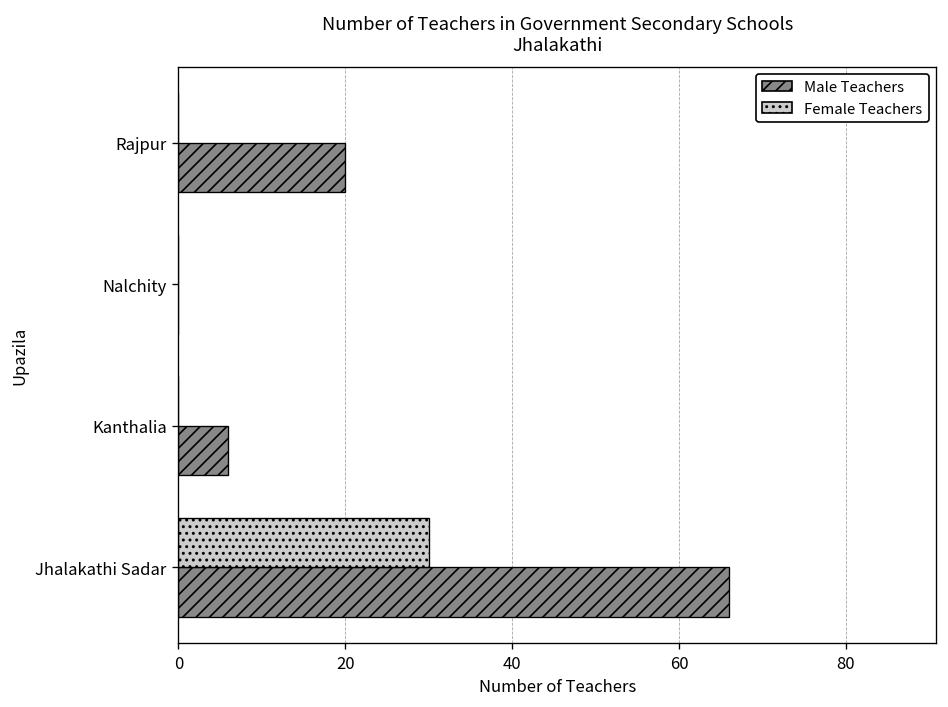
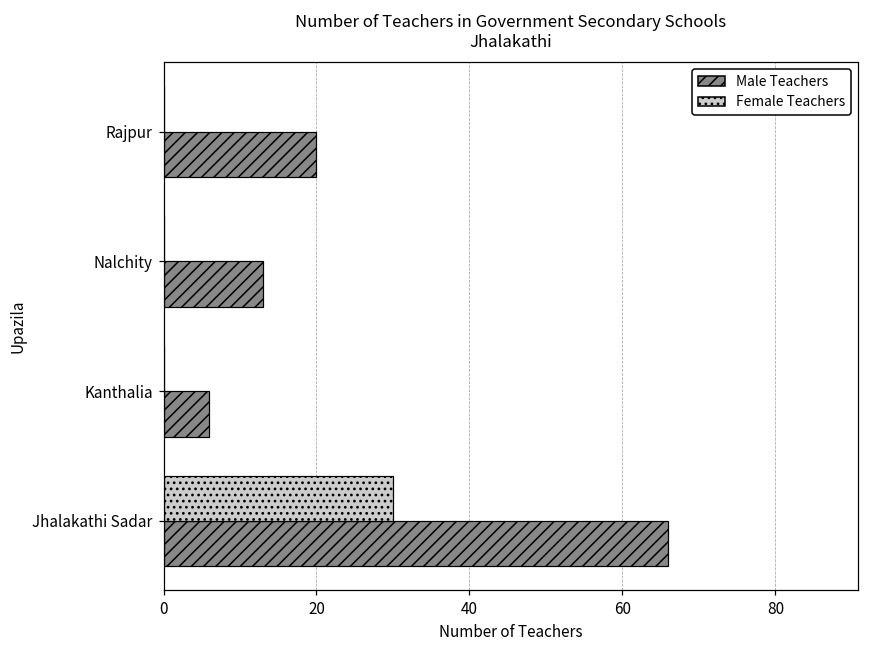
Male Teachers, Nalchity: 0 -> 13
